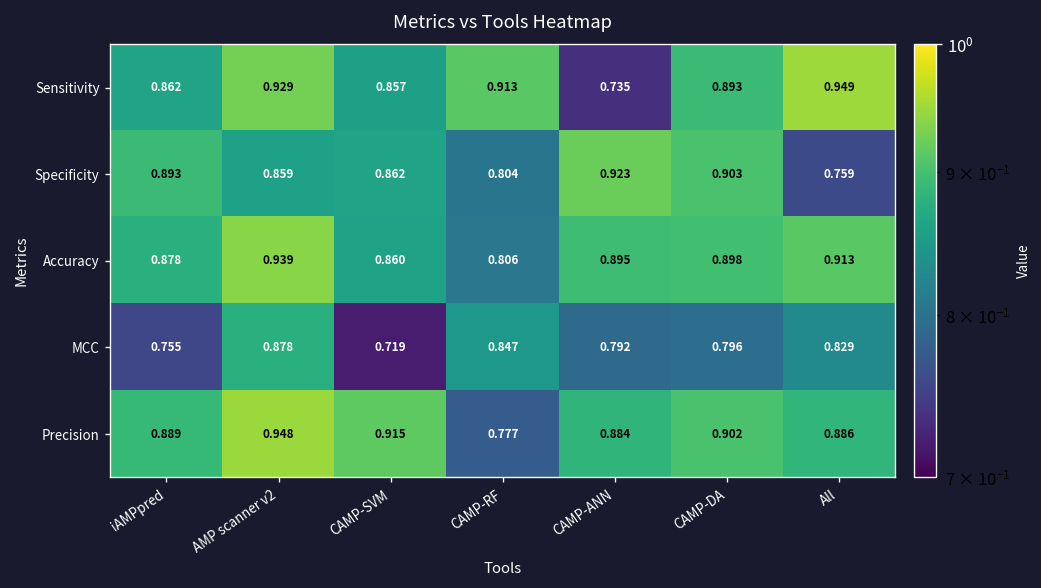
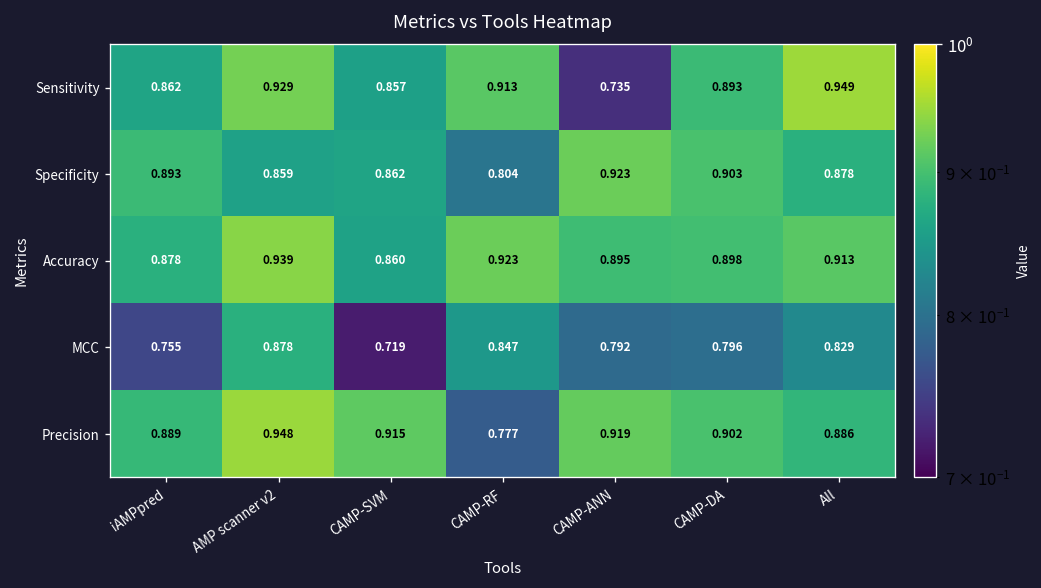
Specificity, All: 0.759 -> 0.878
Accuracy, CAMP-RF: 0.806 -> 0.923
Precision, CAMP-ANN: 0.884 -> 0.919
